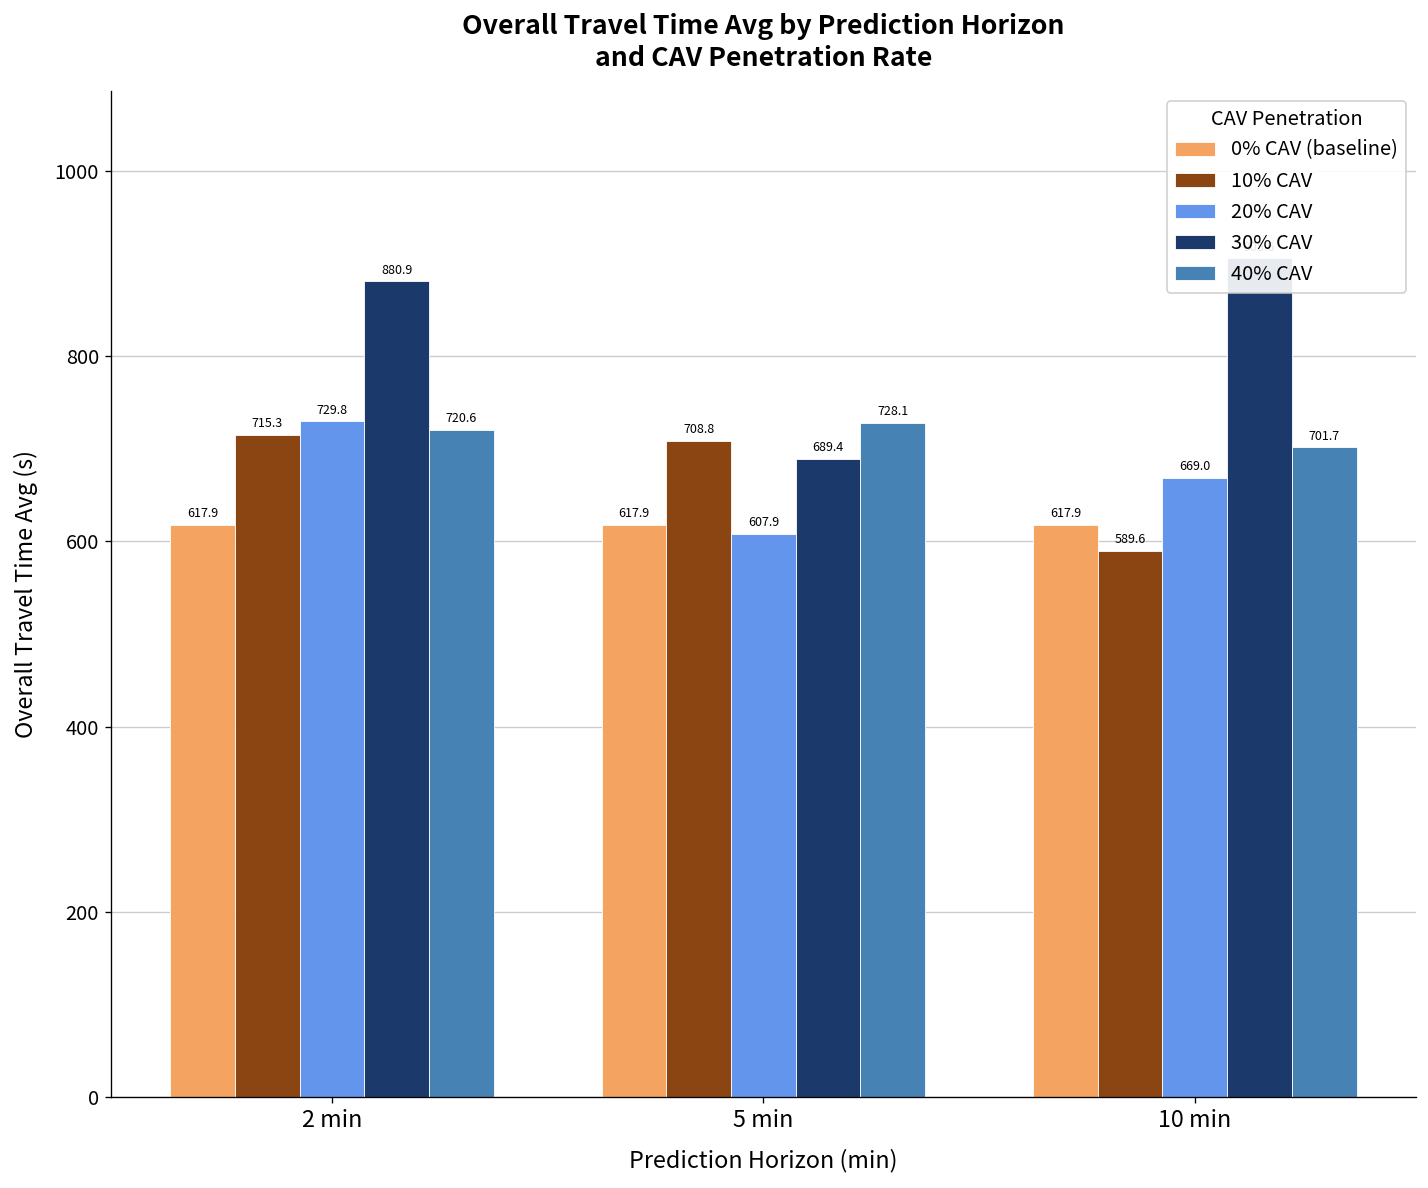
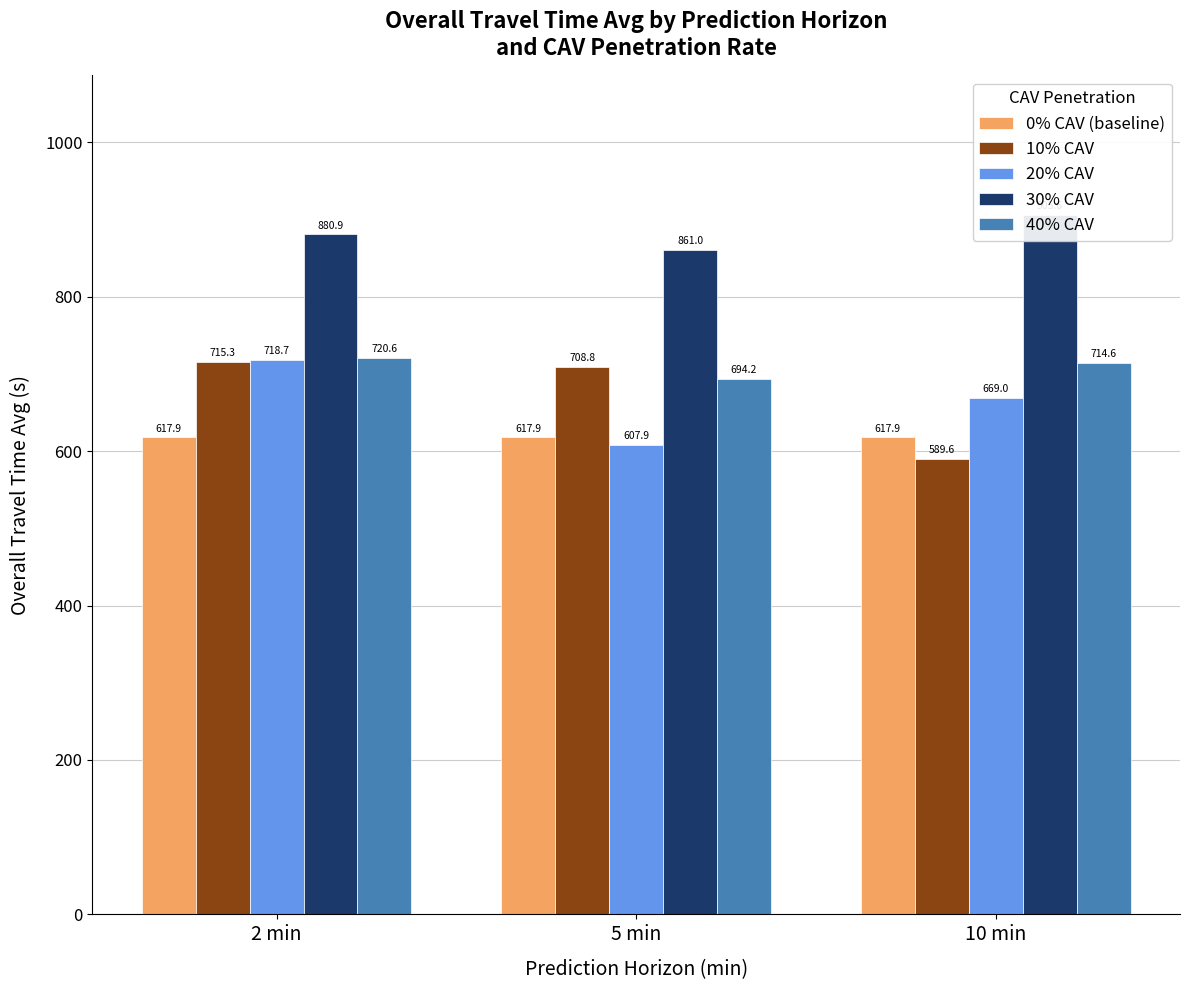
20% CAV, 2 min: 729.8 -> 718.7
30% CAV, 5 min: 689.4 -> 861.0
40% CAV, 5 min: 728.1 -> 694.2
40% CAV, 10 min: 701.7 -> 714.6
